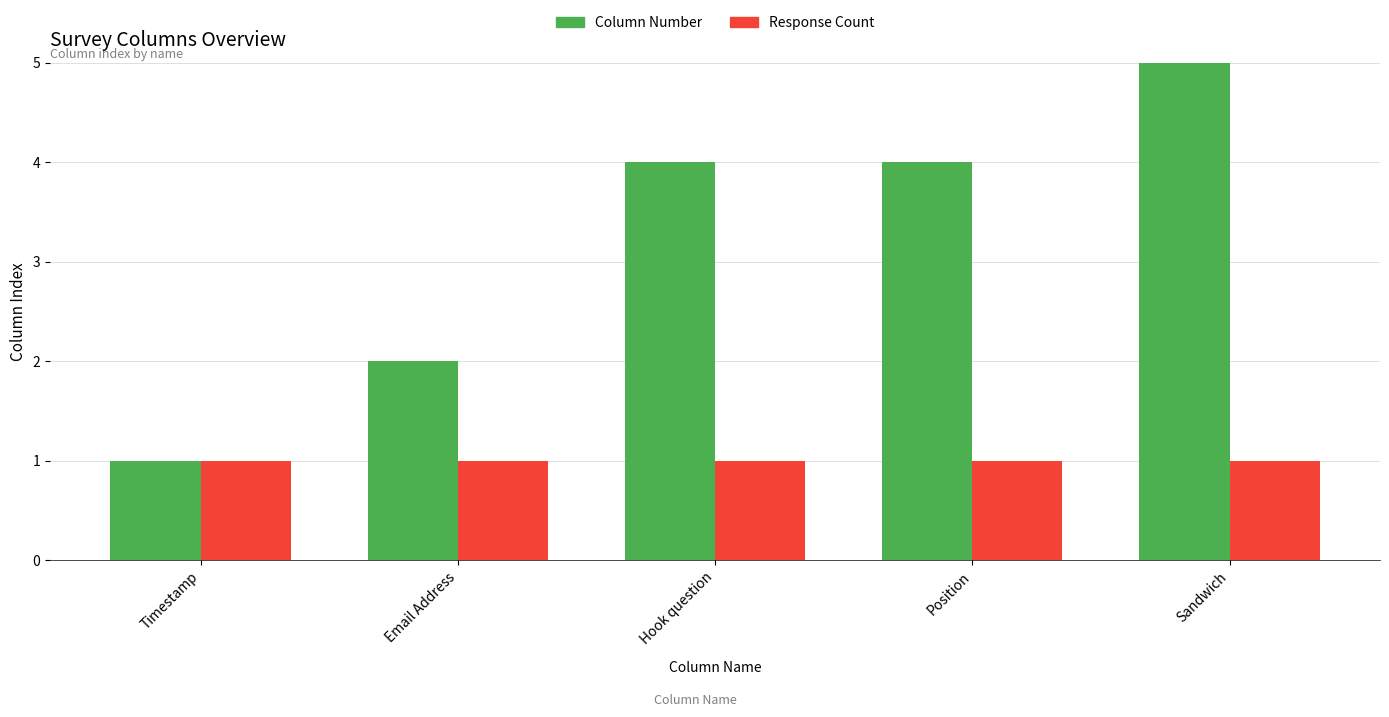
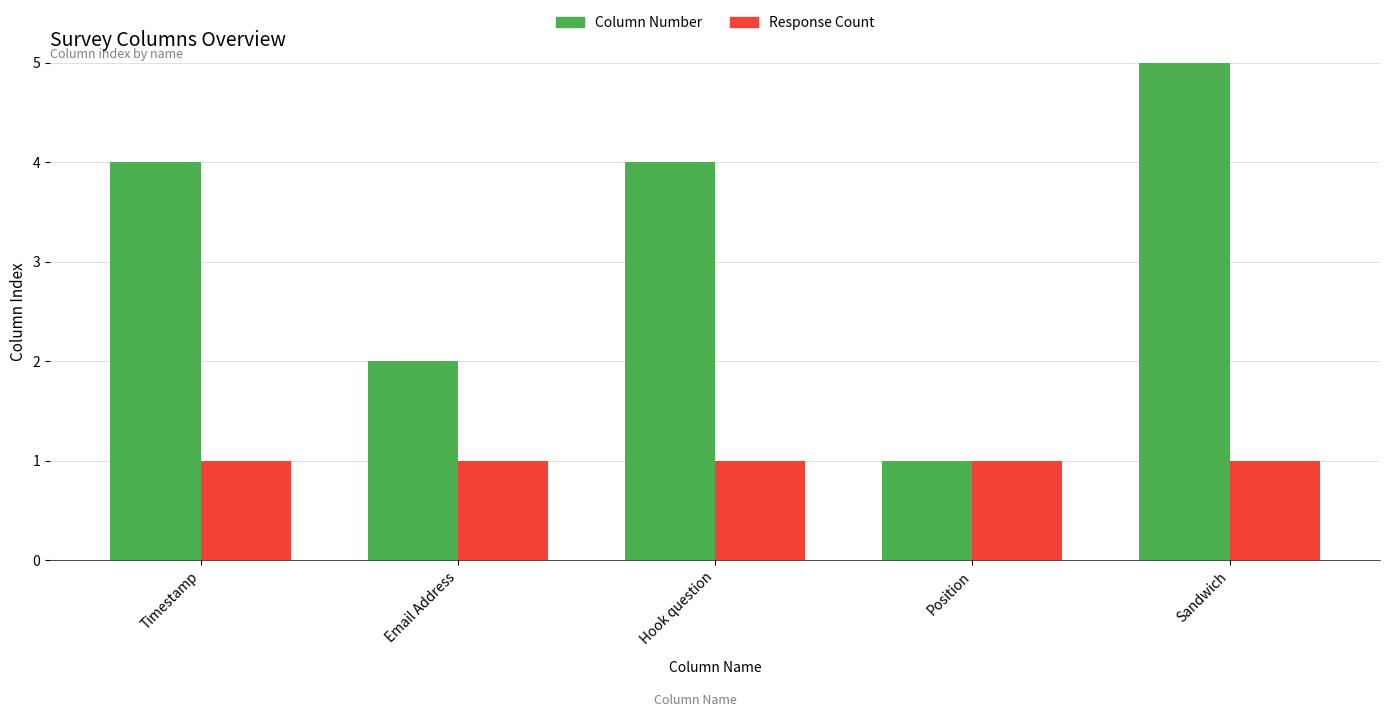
Column Number, Timestamp: 1 -> 4
Column Number, Position: 4 -> 1
